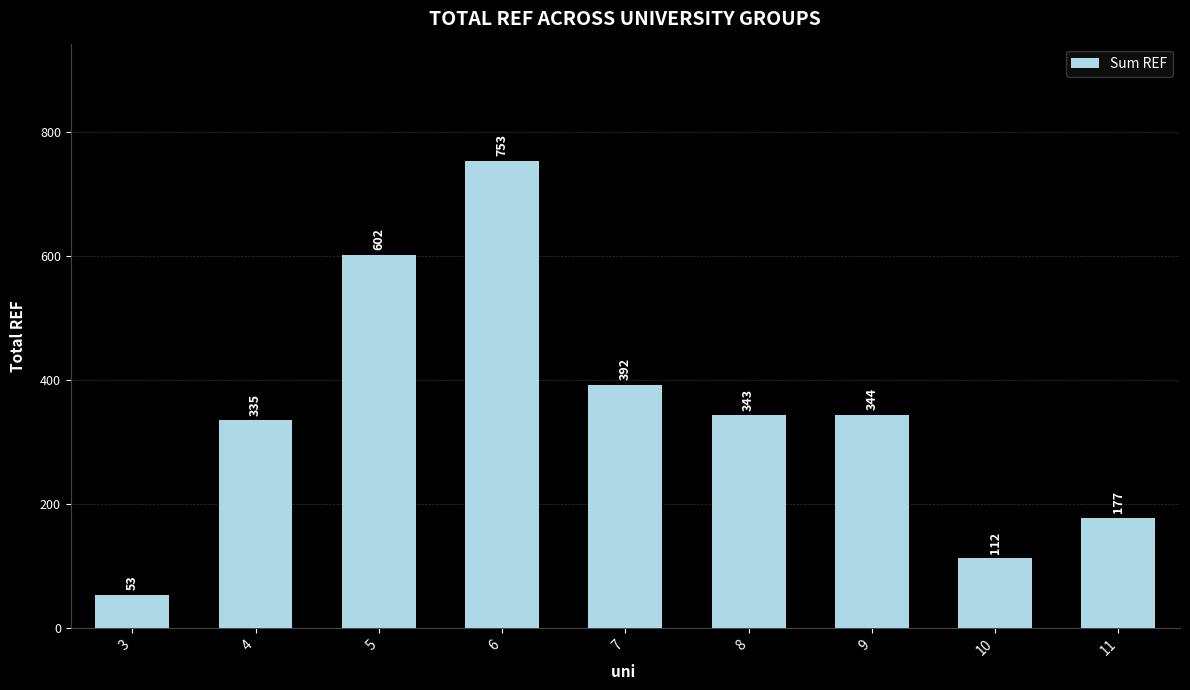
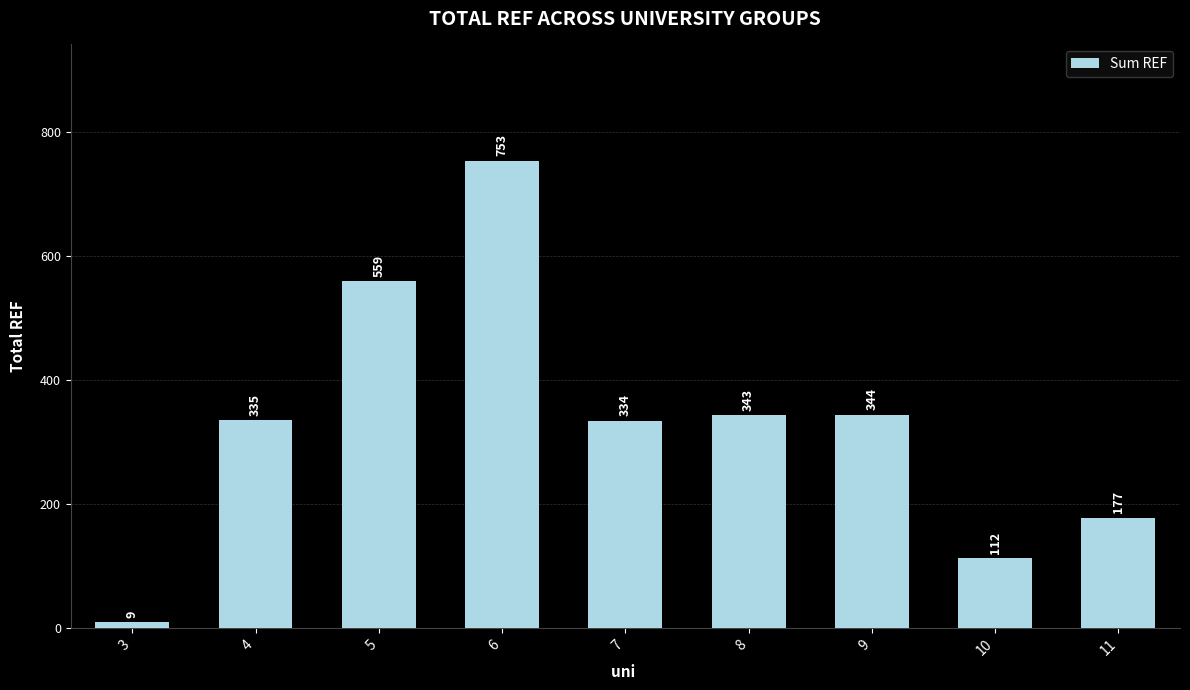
3: 53 -> 9
5: 602 -> 559
7: 392 -> 334
